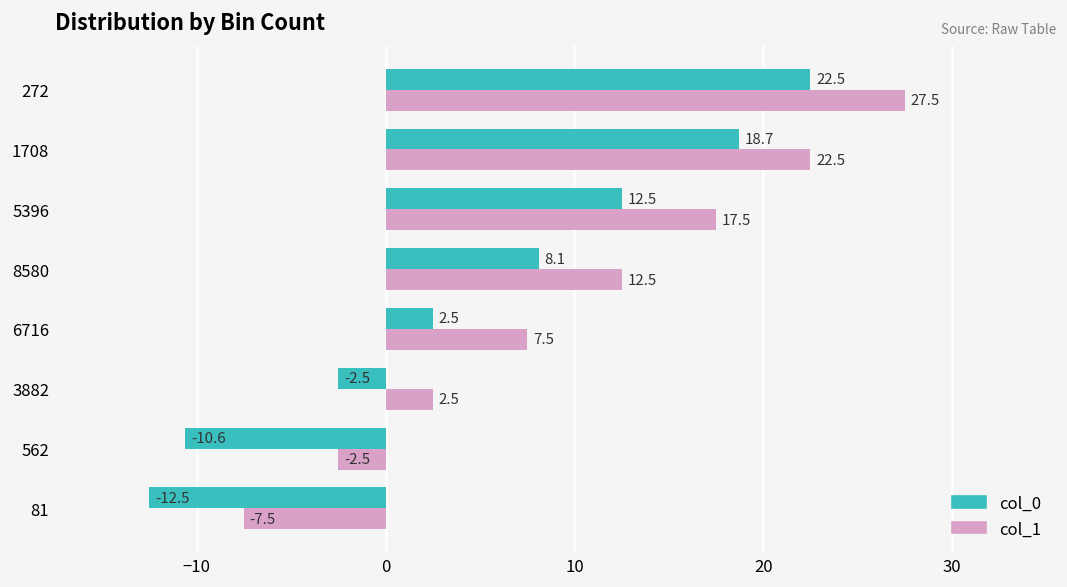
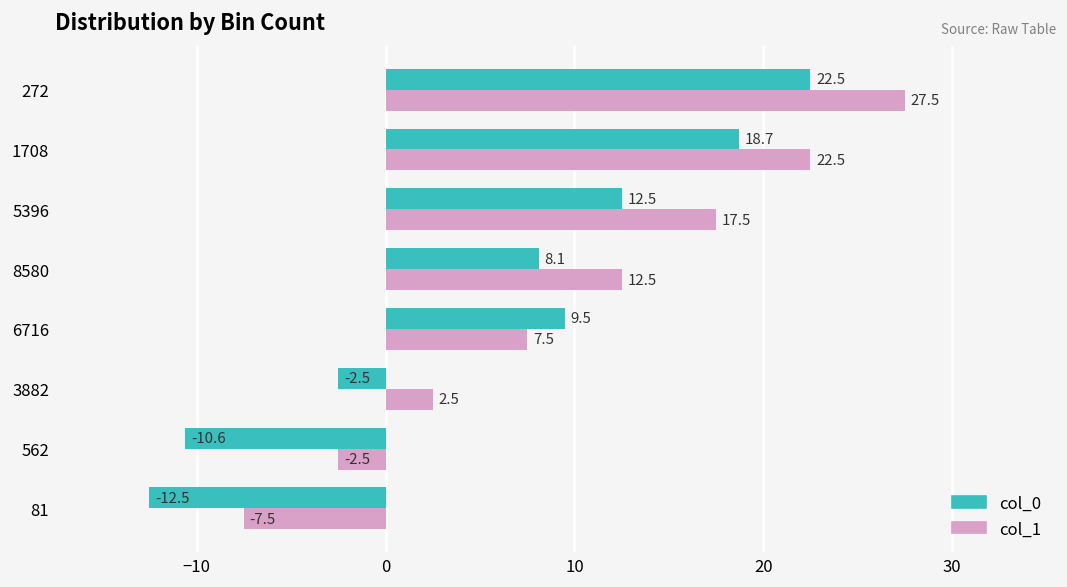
col_0, 6716: 2.5 -> 9.5
